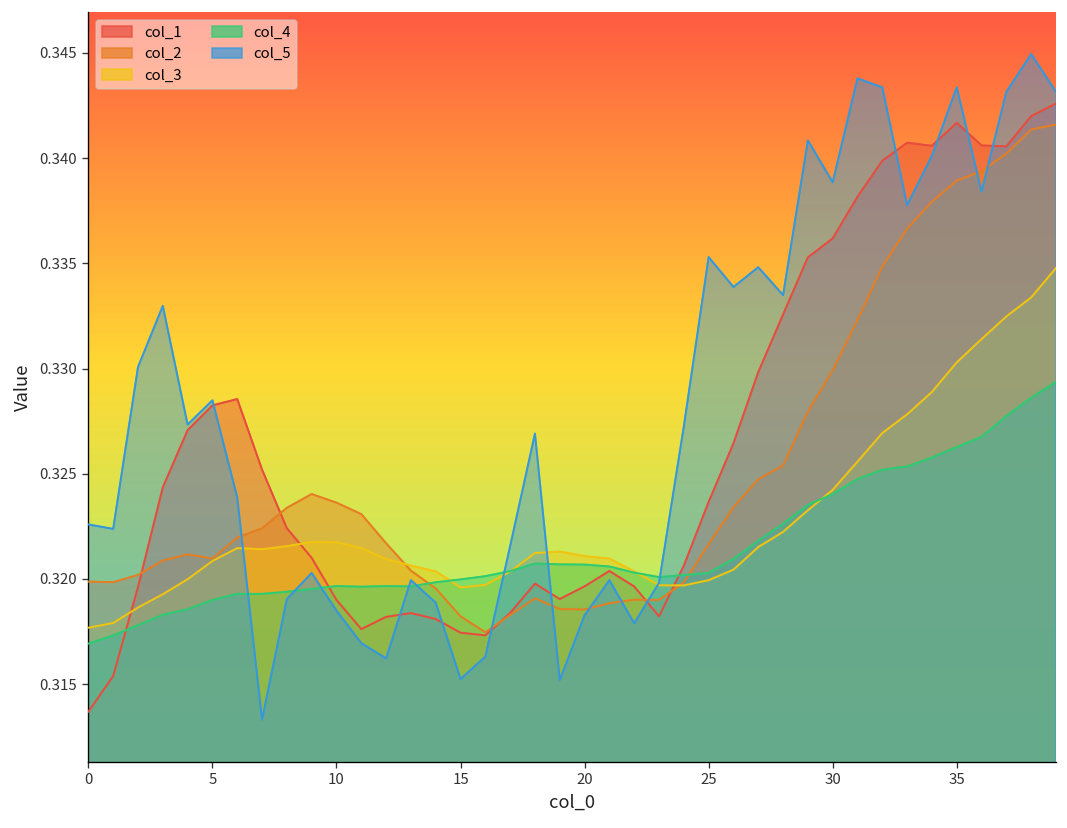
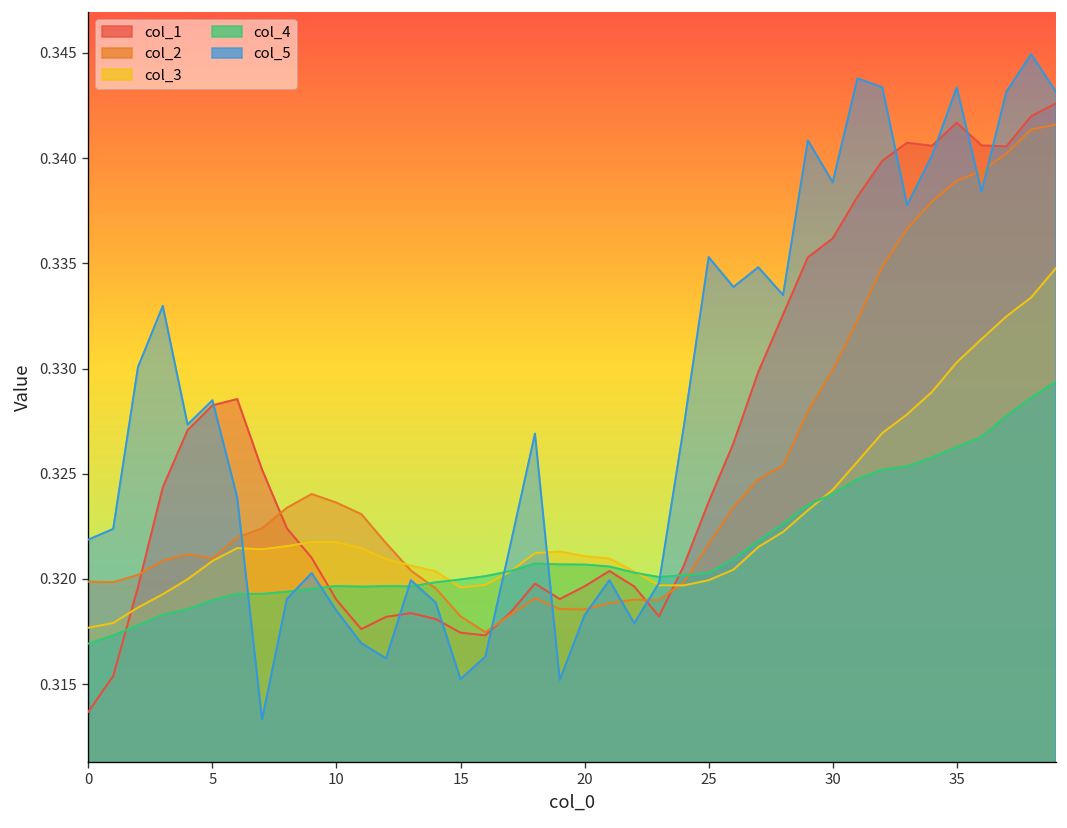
col_5, 0: 0.3226 -> 0.3219
